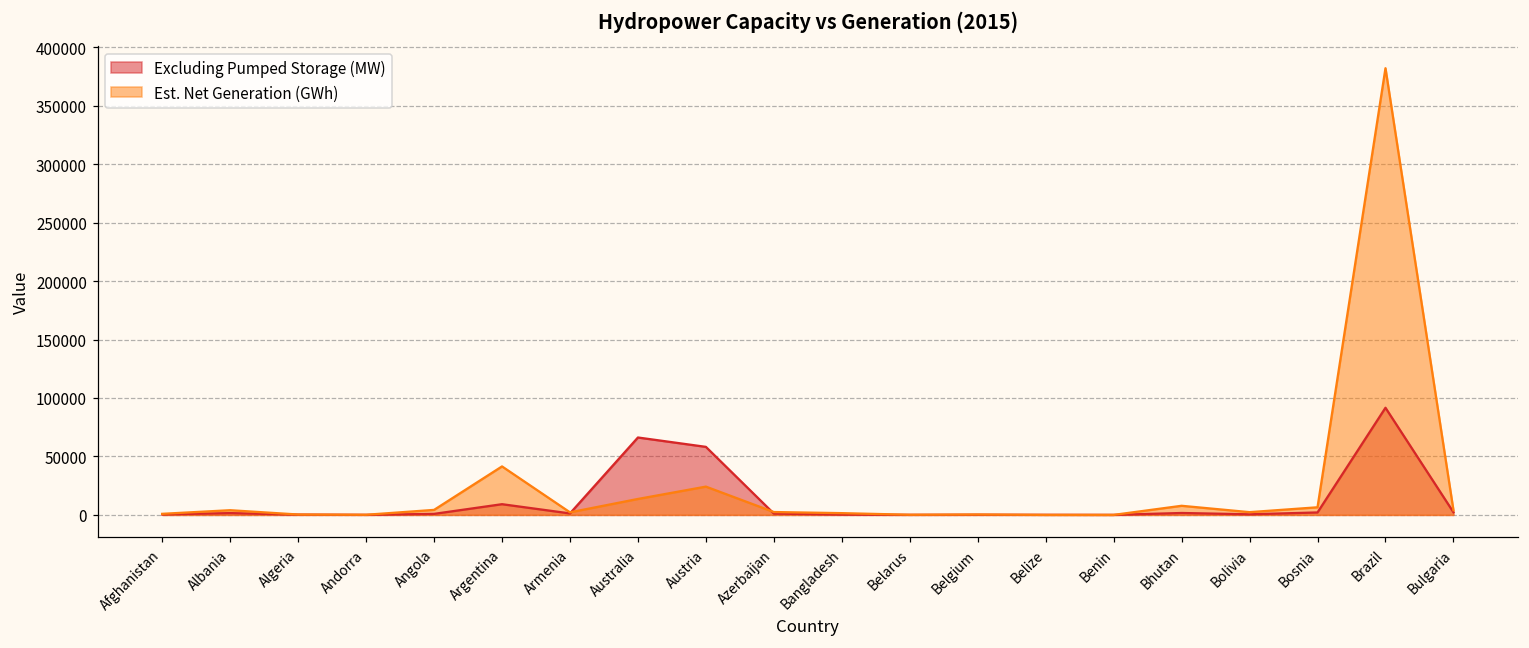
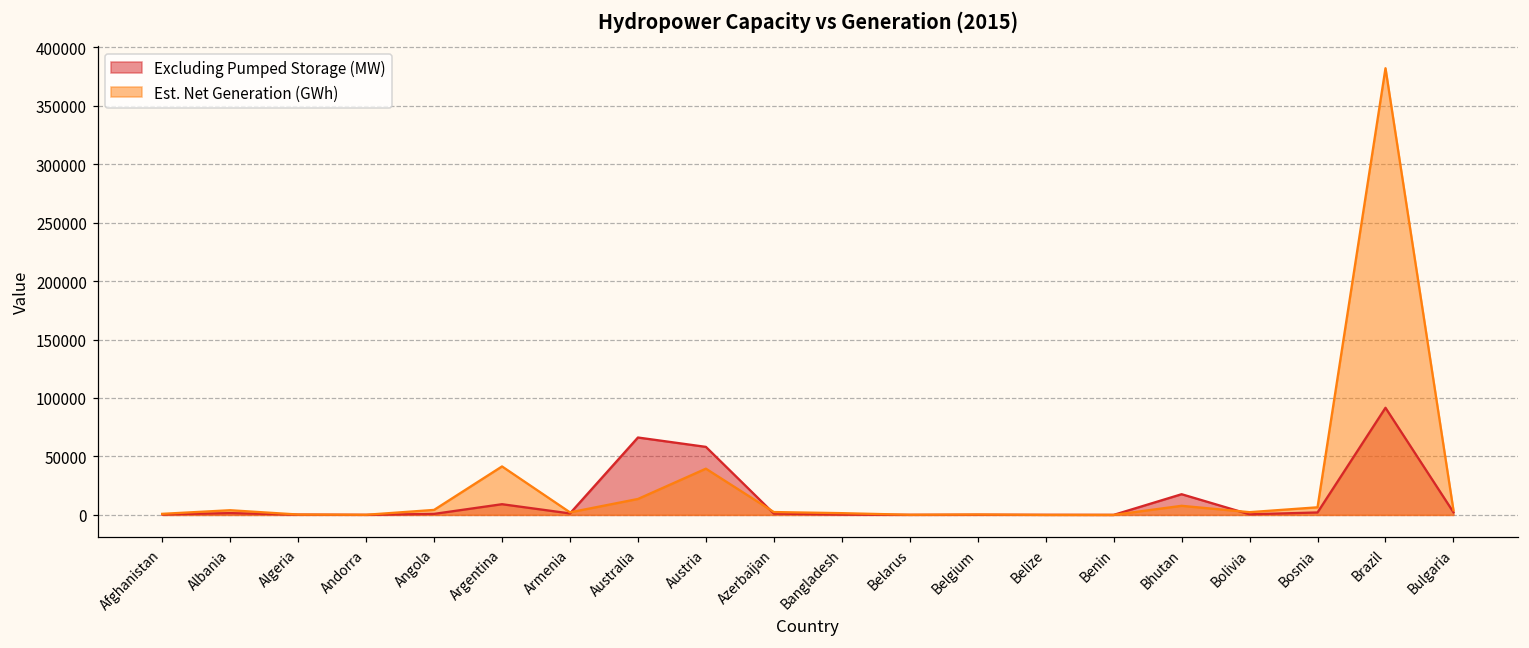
Est. Net Generation (GWh), Austria: 24000 -> 40000
Excluding Pumped Storage (MW), Bhutan: 2000 -> 18000
